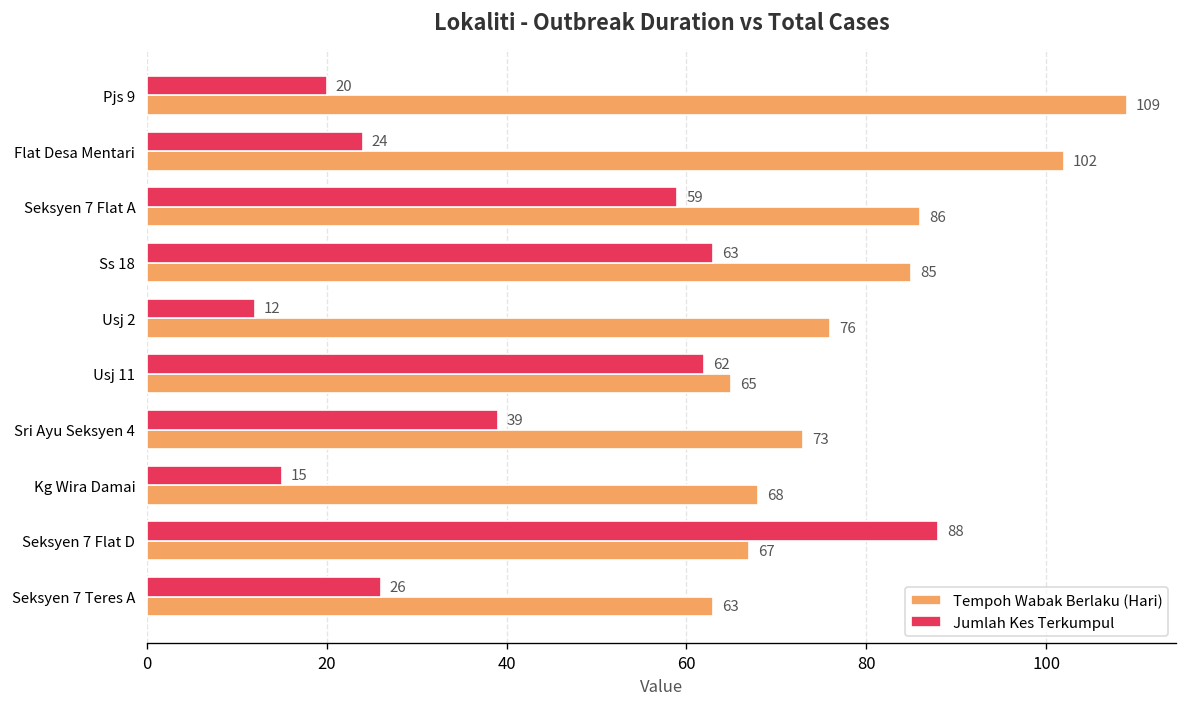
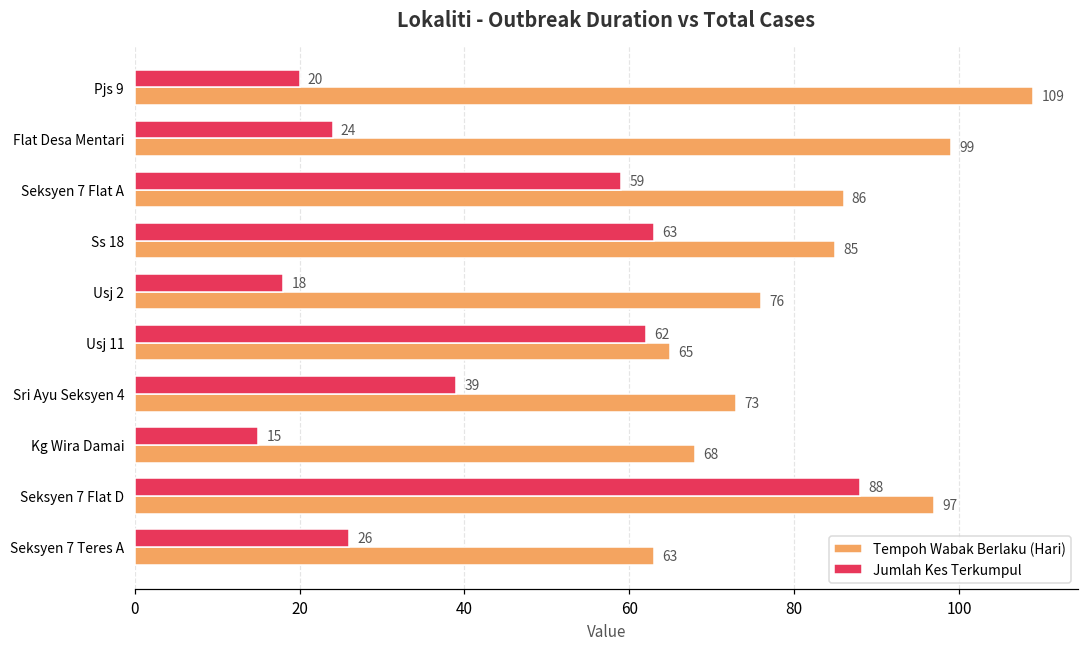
Tempoh Wabak Berlaku (Hari), Flat Desa Mentari: 102 -> 99
Jumlah Kes Terkumpul, Usj 2: 12 -> 18
Tempoh Wabak Berlaku (Hari), Seksyen 7 Flat D: 67 -> 97
